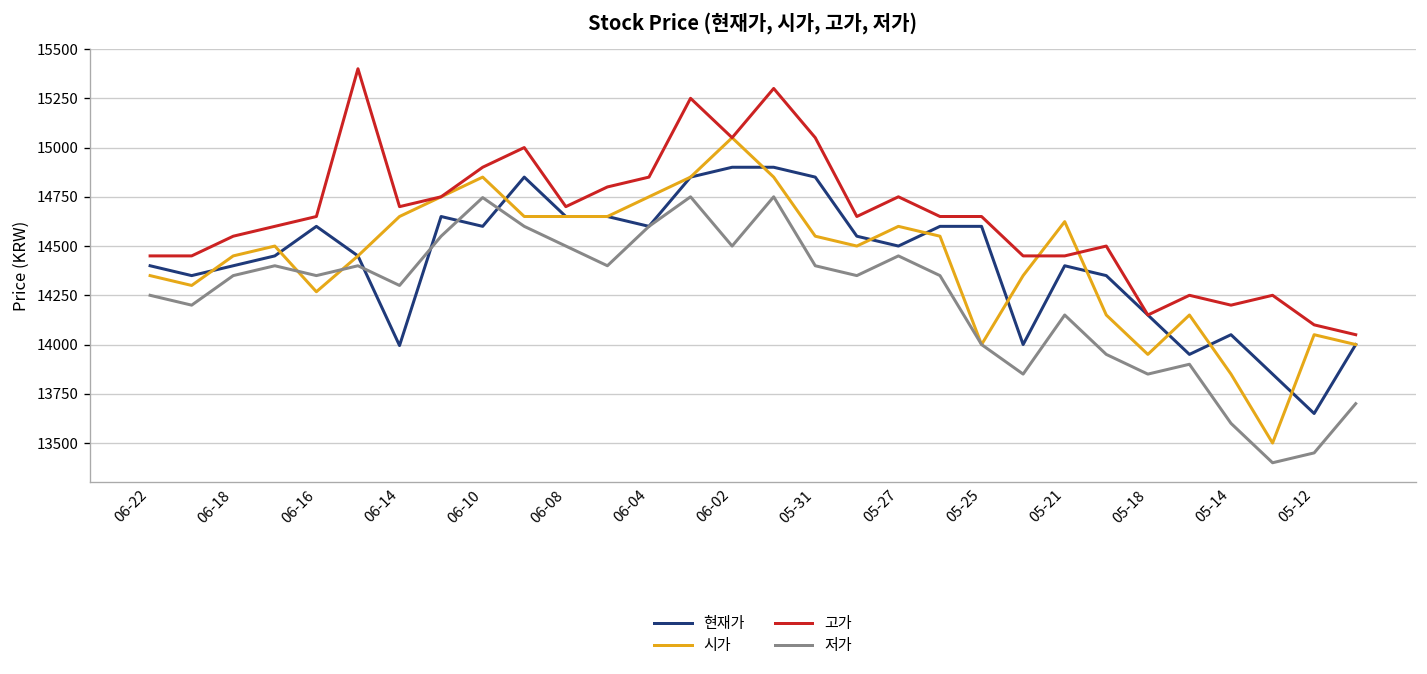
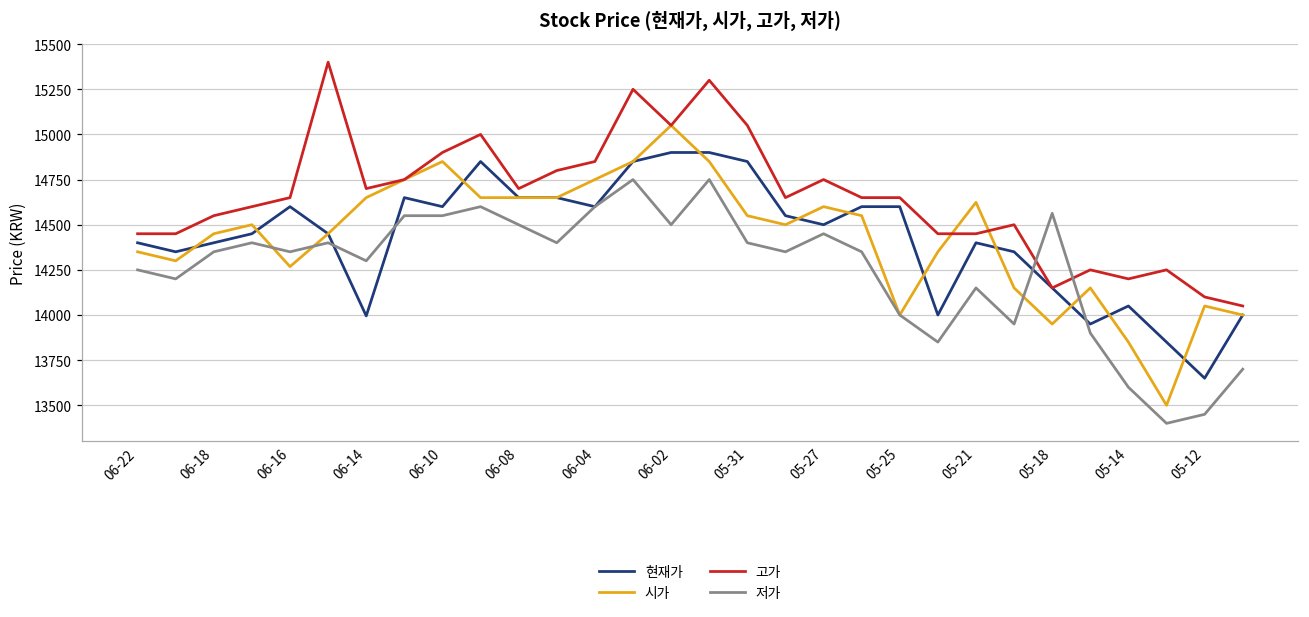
저가, 06-10: 14750 -> 14550
저가, 05-18: 13850 -> 14560
